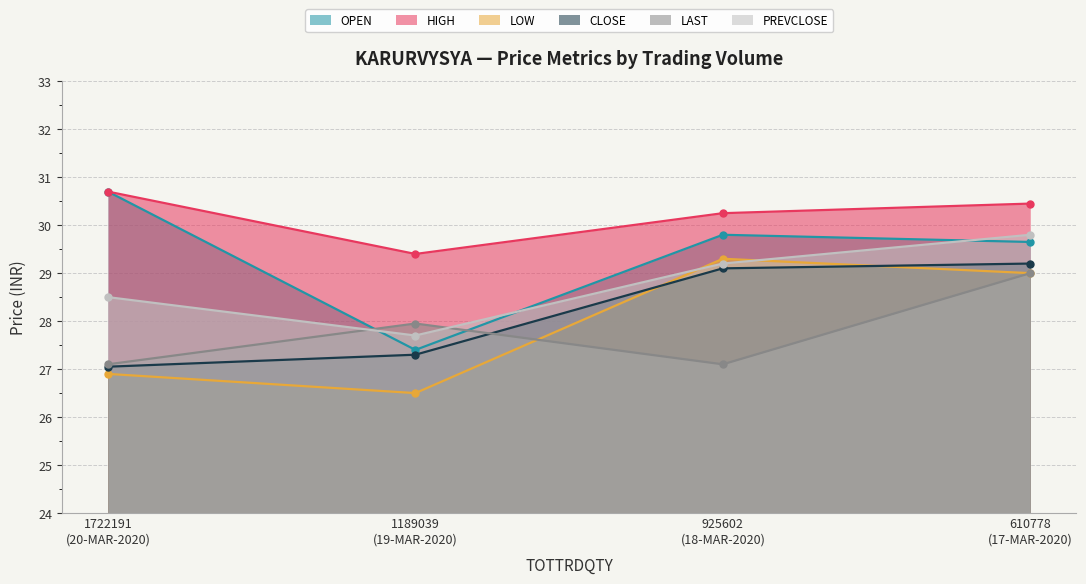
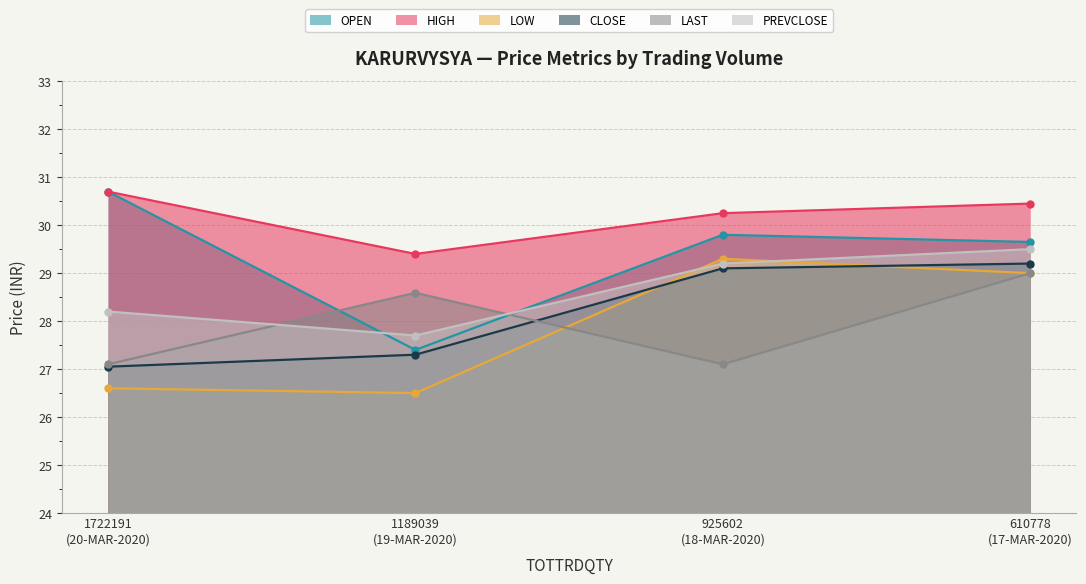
LOW, 1722191 (20-MAR-2020): 26.9 -> 26.6
PREVCLOSE, 1722191 (20-MAR-2020): 28.5 -> 28.2
LAST, 1189039 (19-MAR-2020): 28.0 -> 28.6
PREVCLOSE, 610778 (17-MAR-2020): 29.8 -> 29.5
